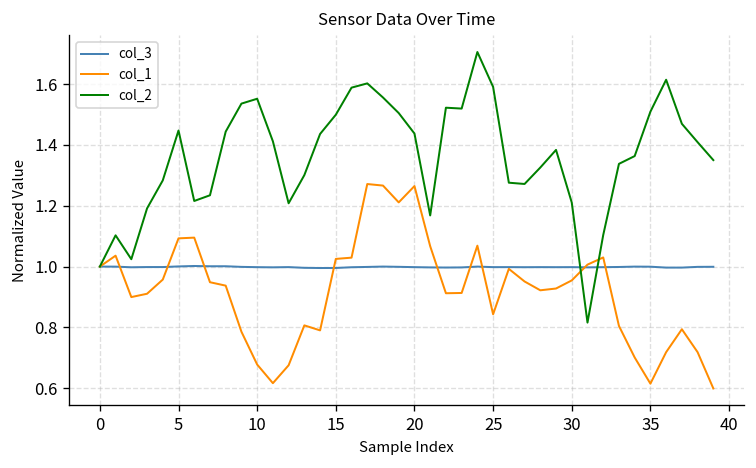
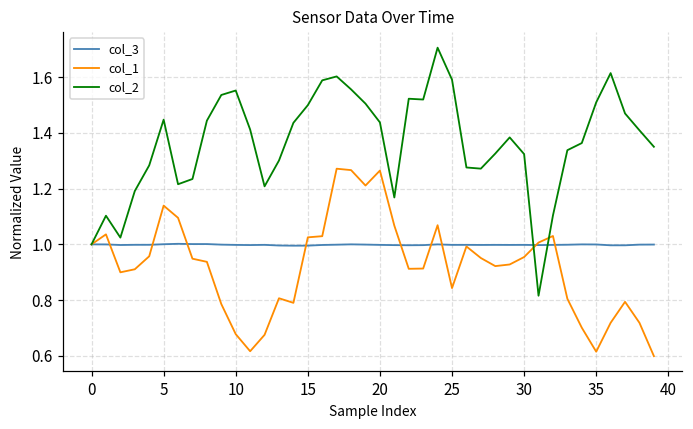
col_1, 5: 1.09 -> 1.14
col_2, 30: 1.21 -> 1.32
